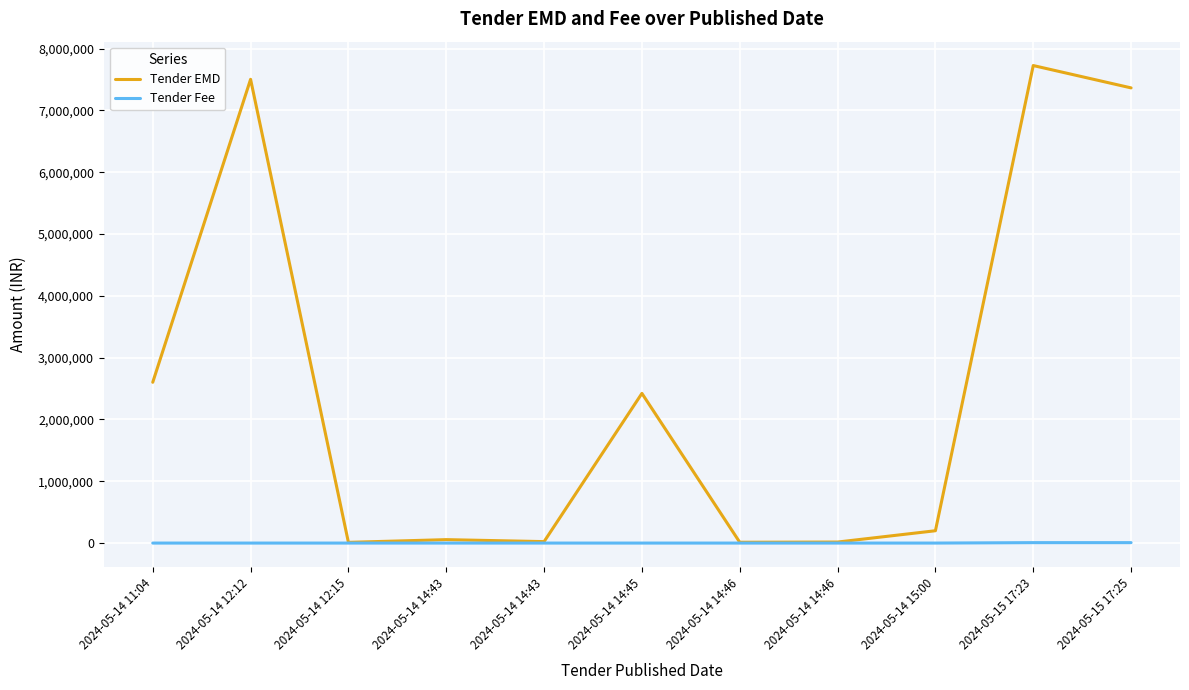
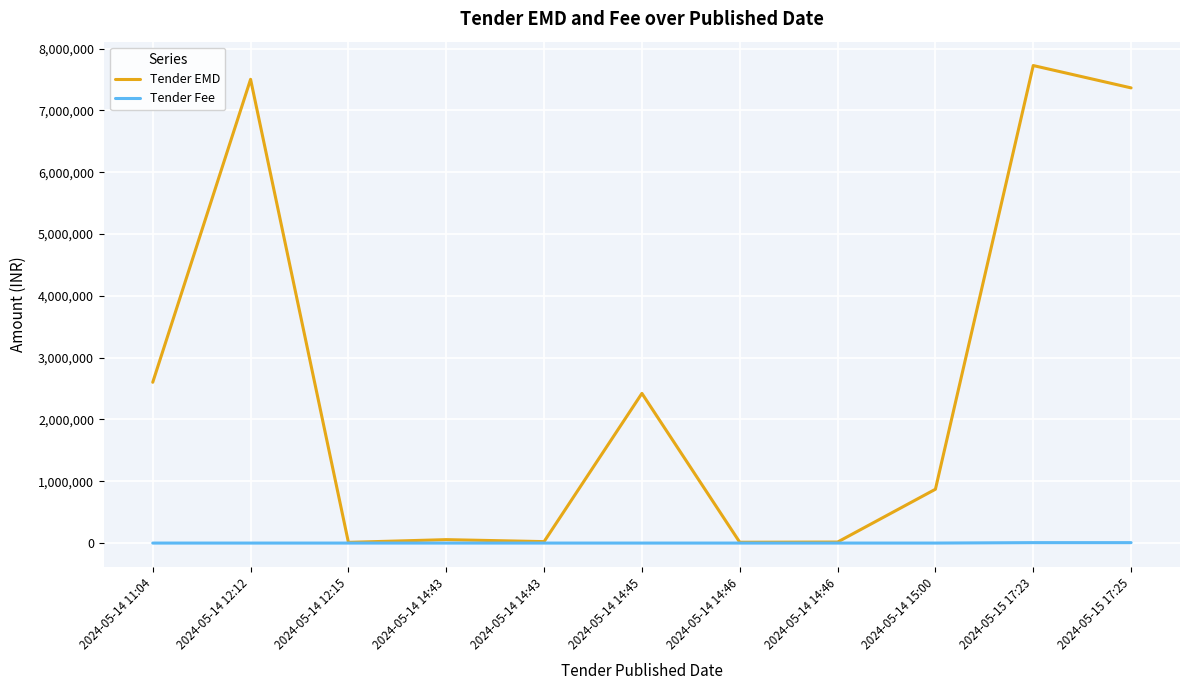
Tender EMD, 2024-05-14 15:00: 200,000 -> 900,000
